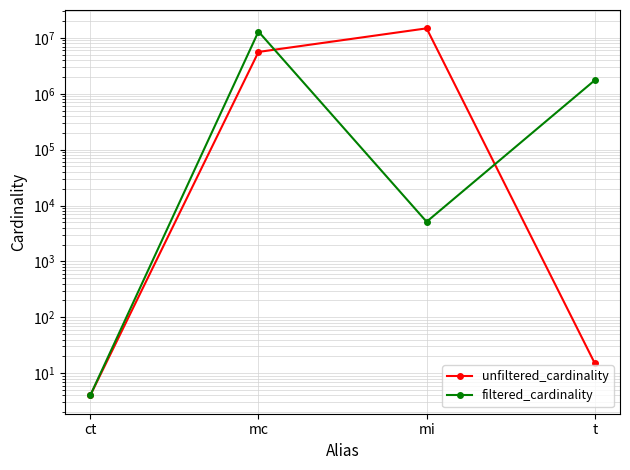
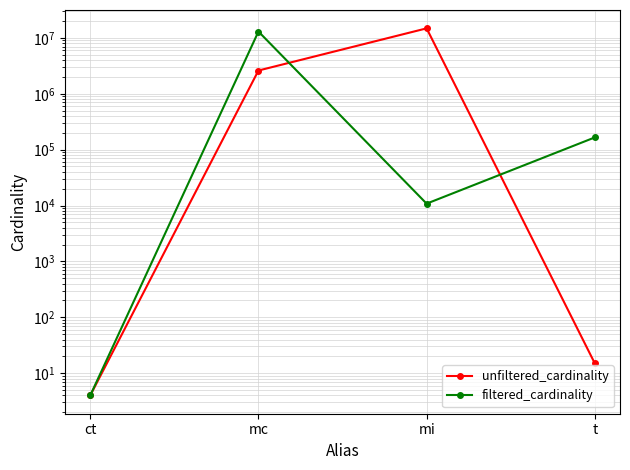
unfiltered_cardinality, mc: 6000000 -> 3000000
filtered_cardinality, mi: 5000 -> 11000
filtered_cardinality, t: 1700000 -> 170000
